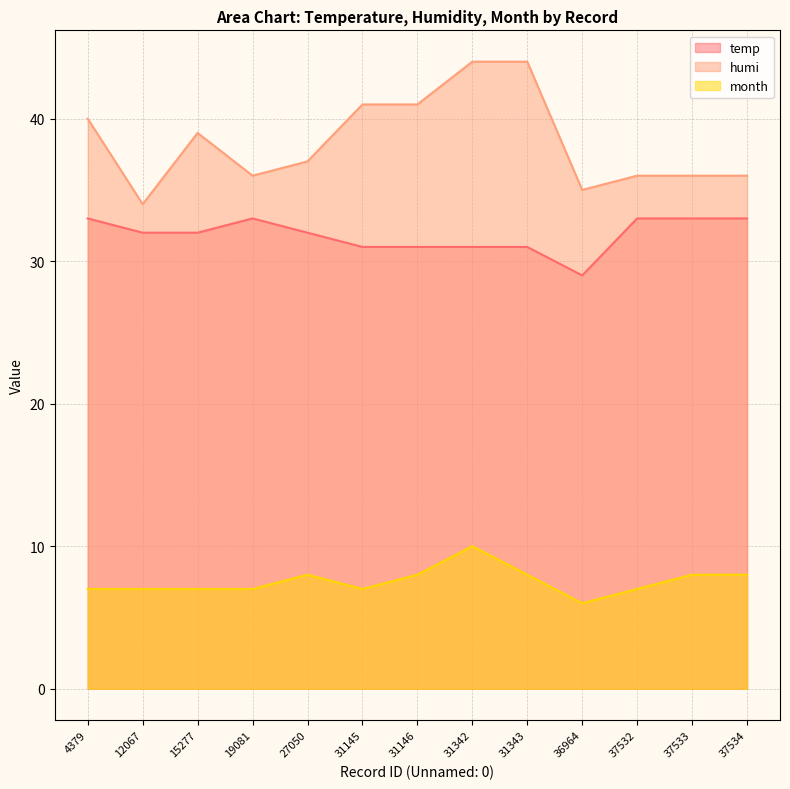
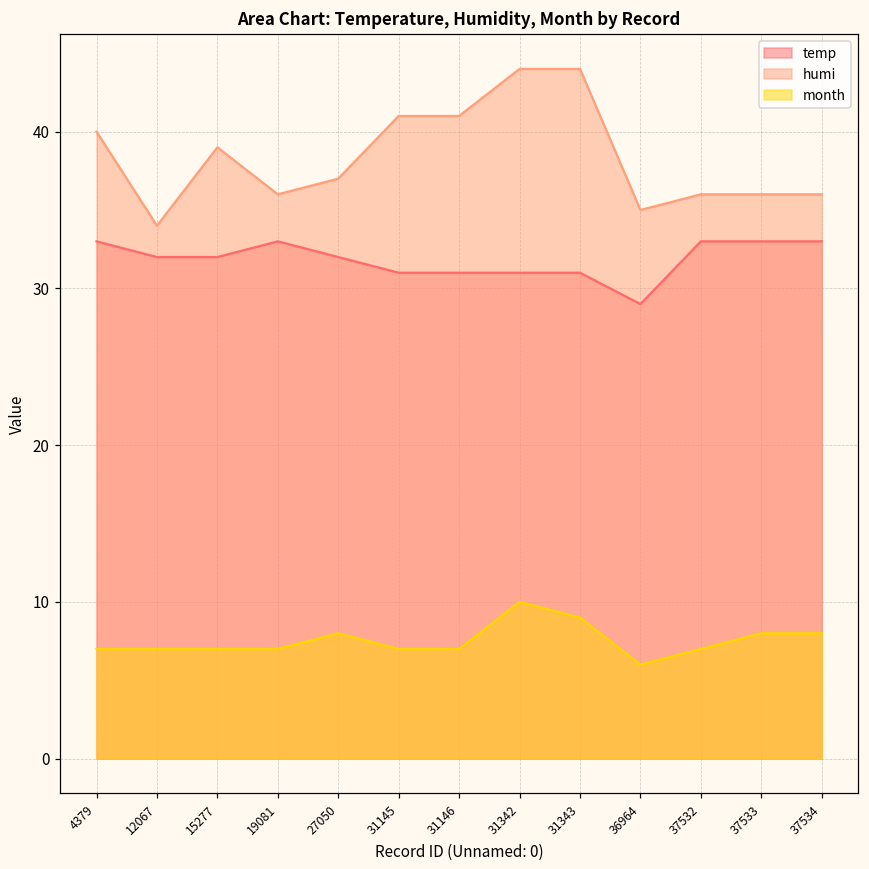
month, 31146: 8 -> 7
month, 31343: 8 -> 9
